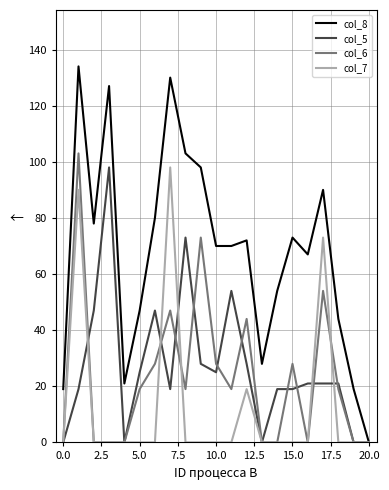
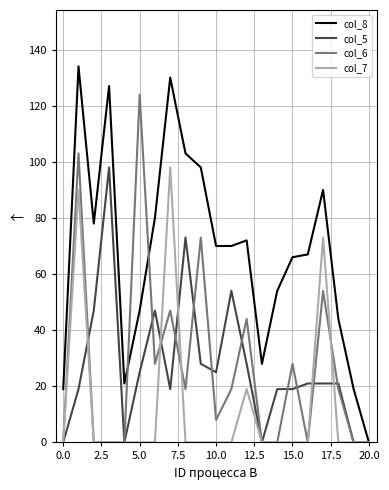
col_6, 5.0: 19 -> 124
col_6, 10.0: 28 -> 8
col_8, 15.0: 73 -> 66
